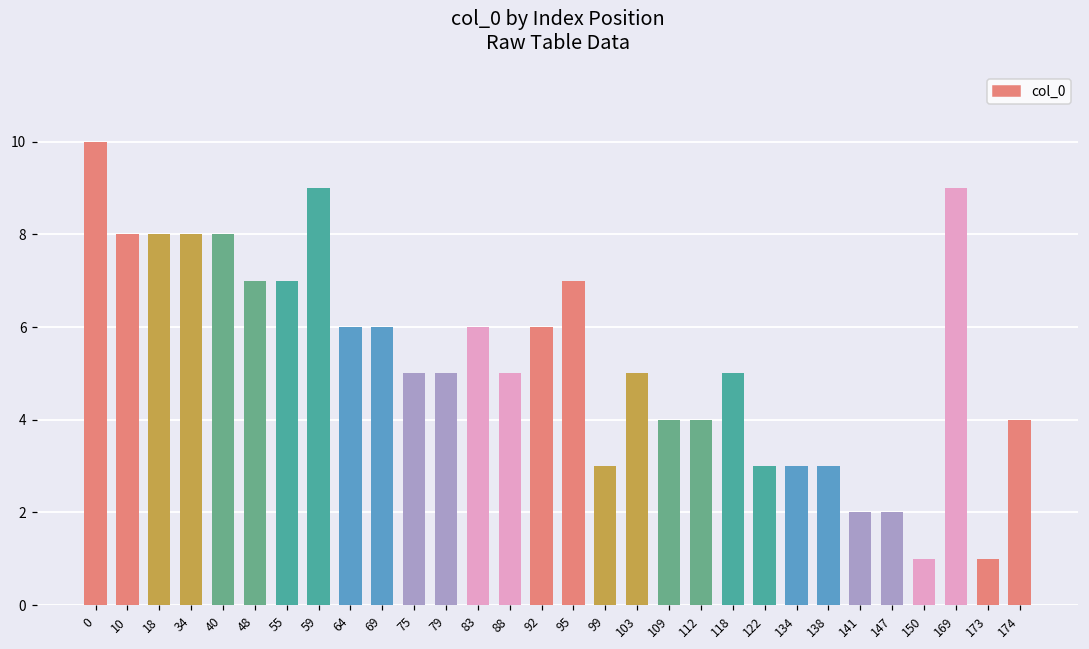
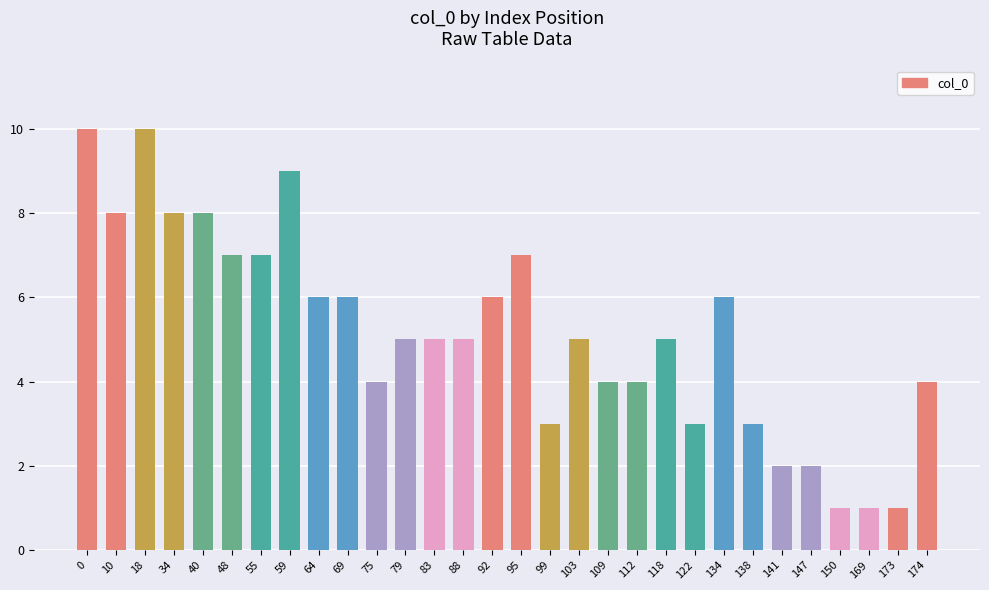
18: 8 -> 10
75: 5 -> 4
83: 6 -> 5
134: 3 -> 6
169: 9 -> 1
